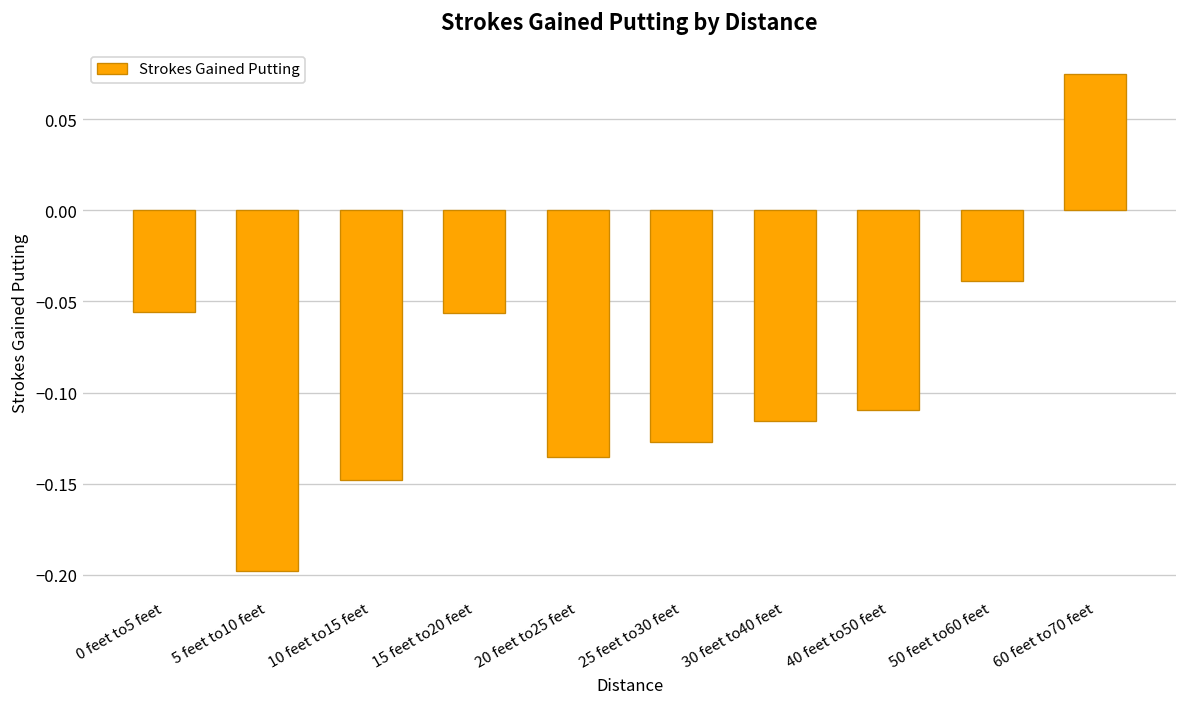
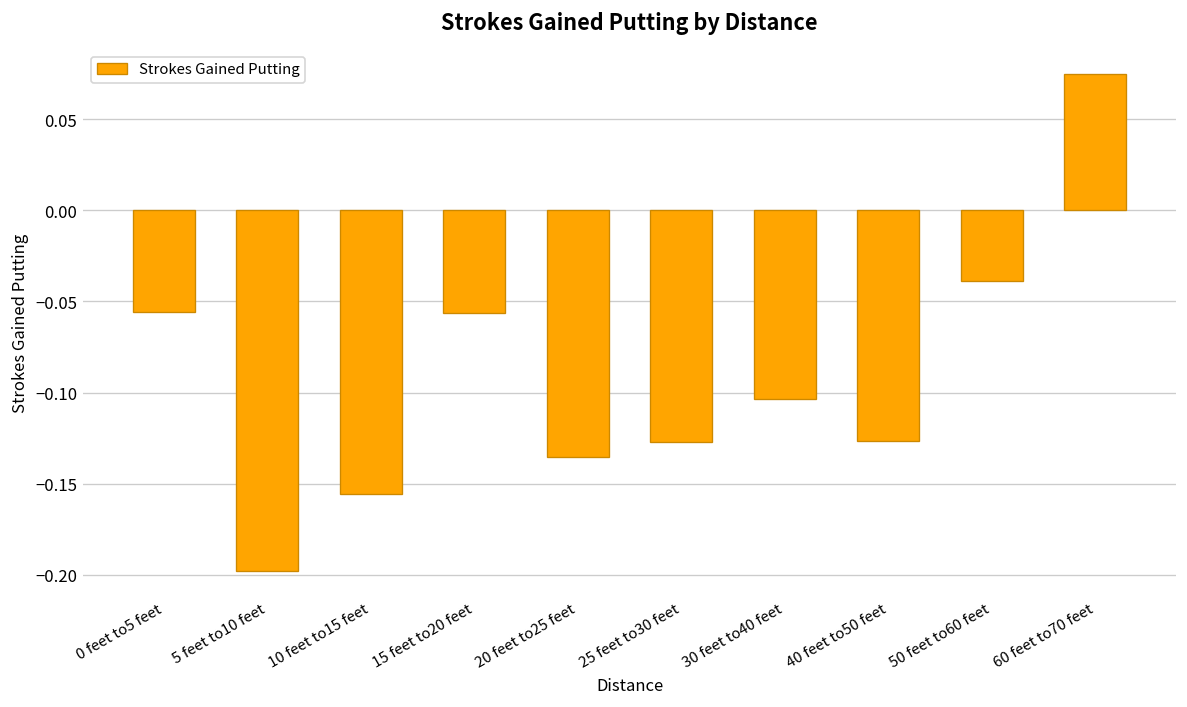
10 feet to15 feet: -0.148 -> -0.156
30 feet to40 feet: -0.116 -> -0.104
40 feet to50 feet: -0.109 -> -0.127
